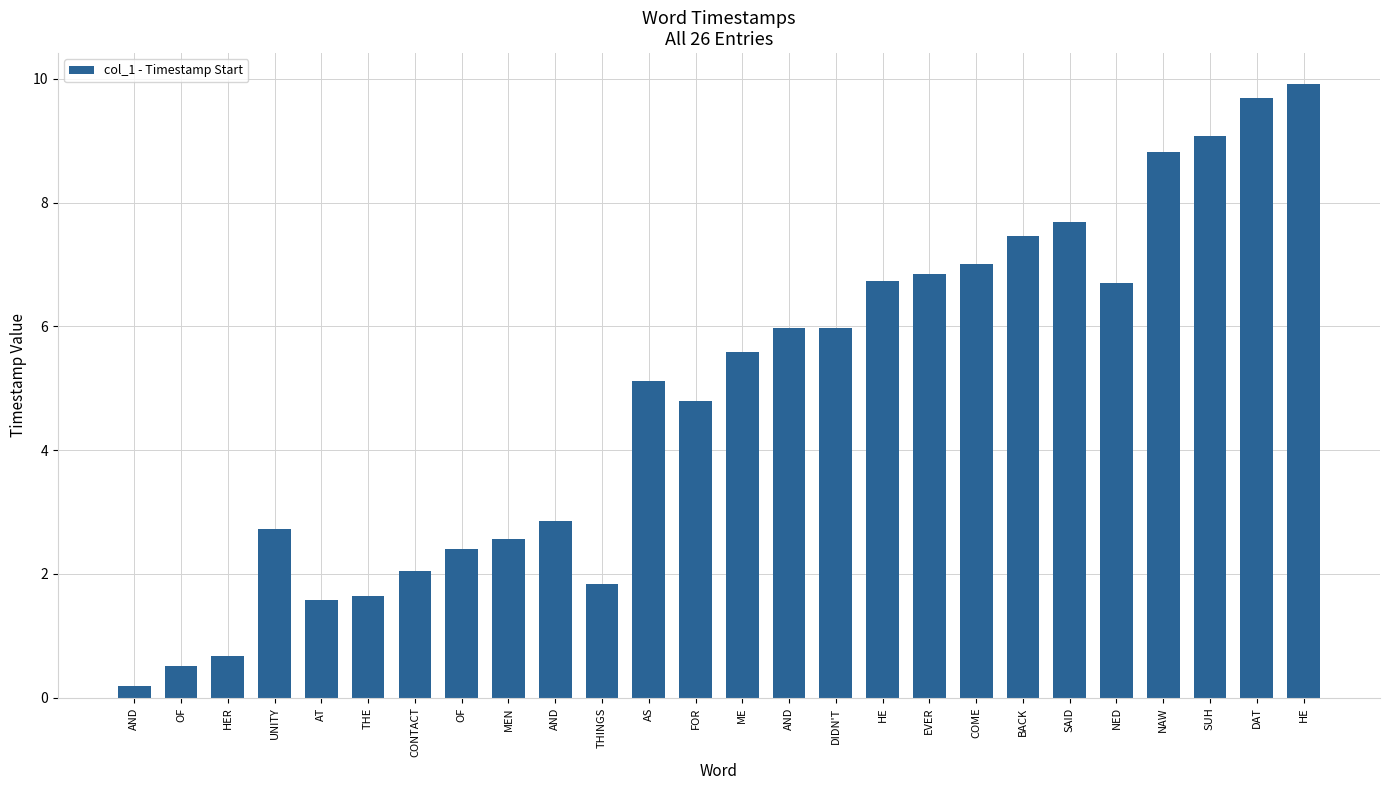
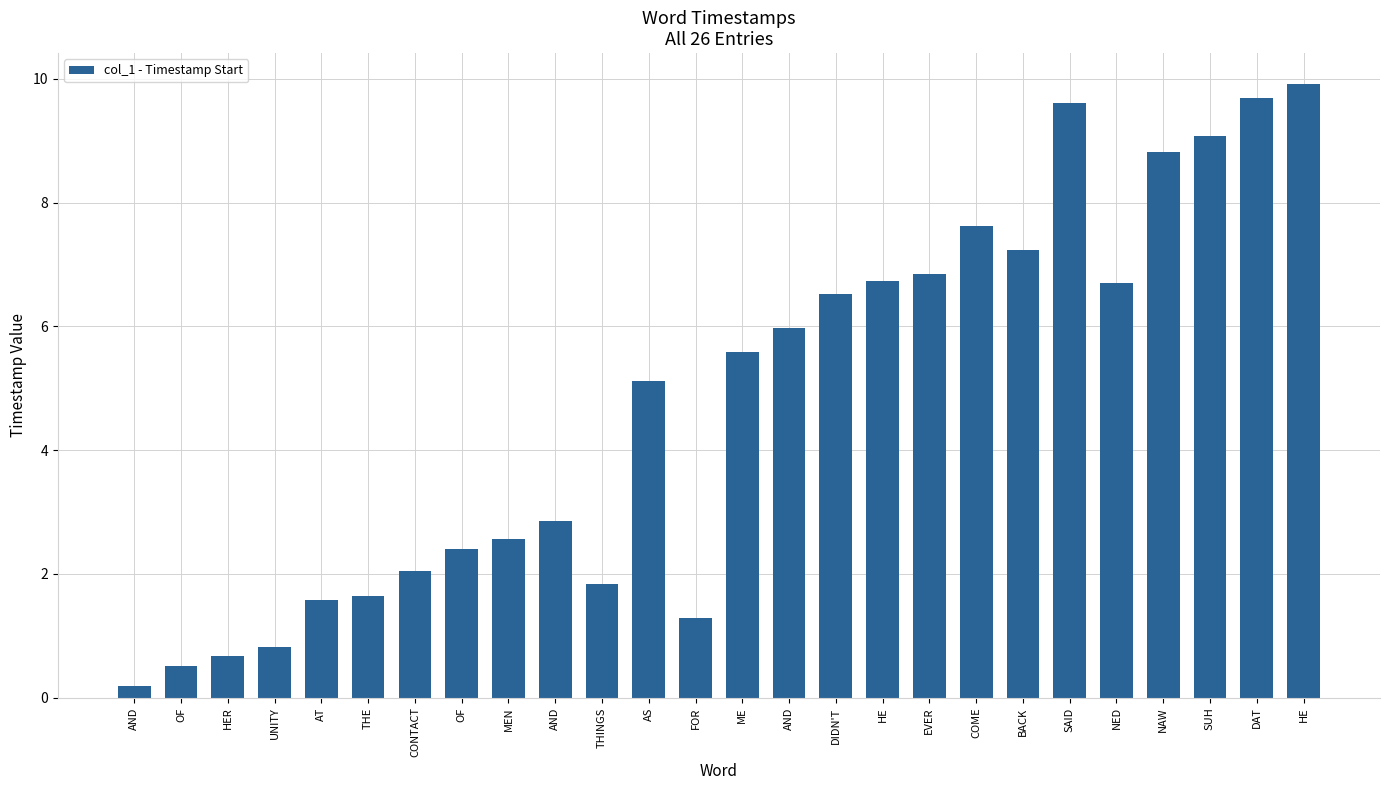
UNITY: 2.7 -> 0.8
FOR: 4.8 -> 1.3
DIDN'T: 6.0 -> 6.5
COME: 7.0 -> 7.6
BACK: 7.5 -> 7.2
SAID: 7.7 -> 9.6
